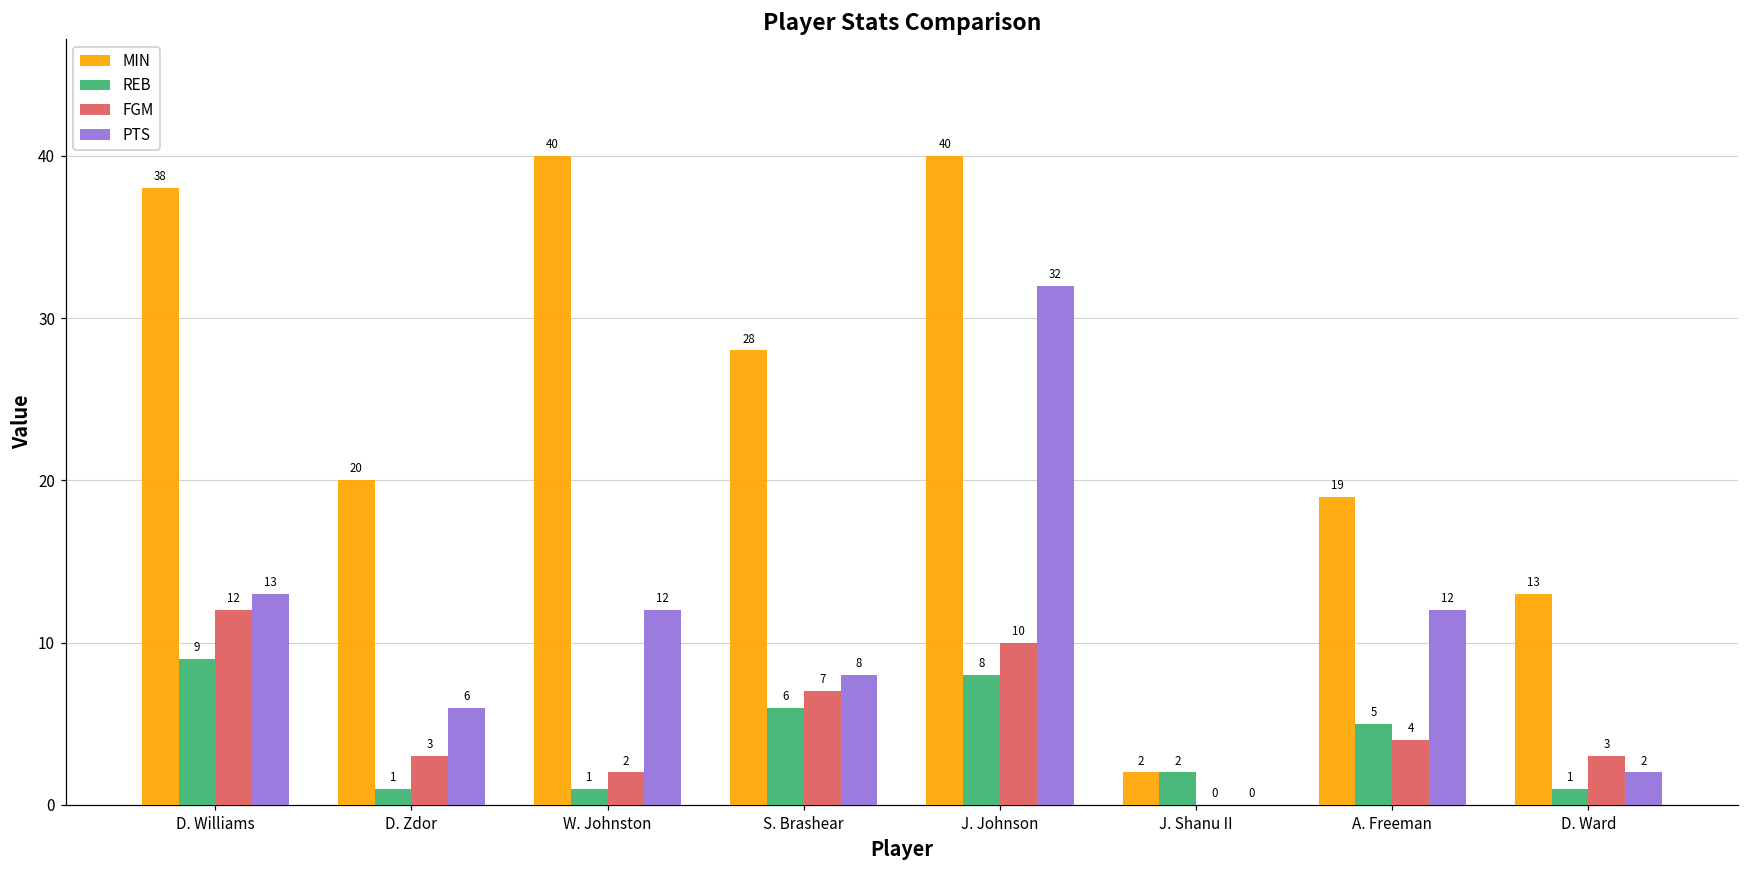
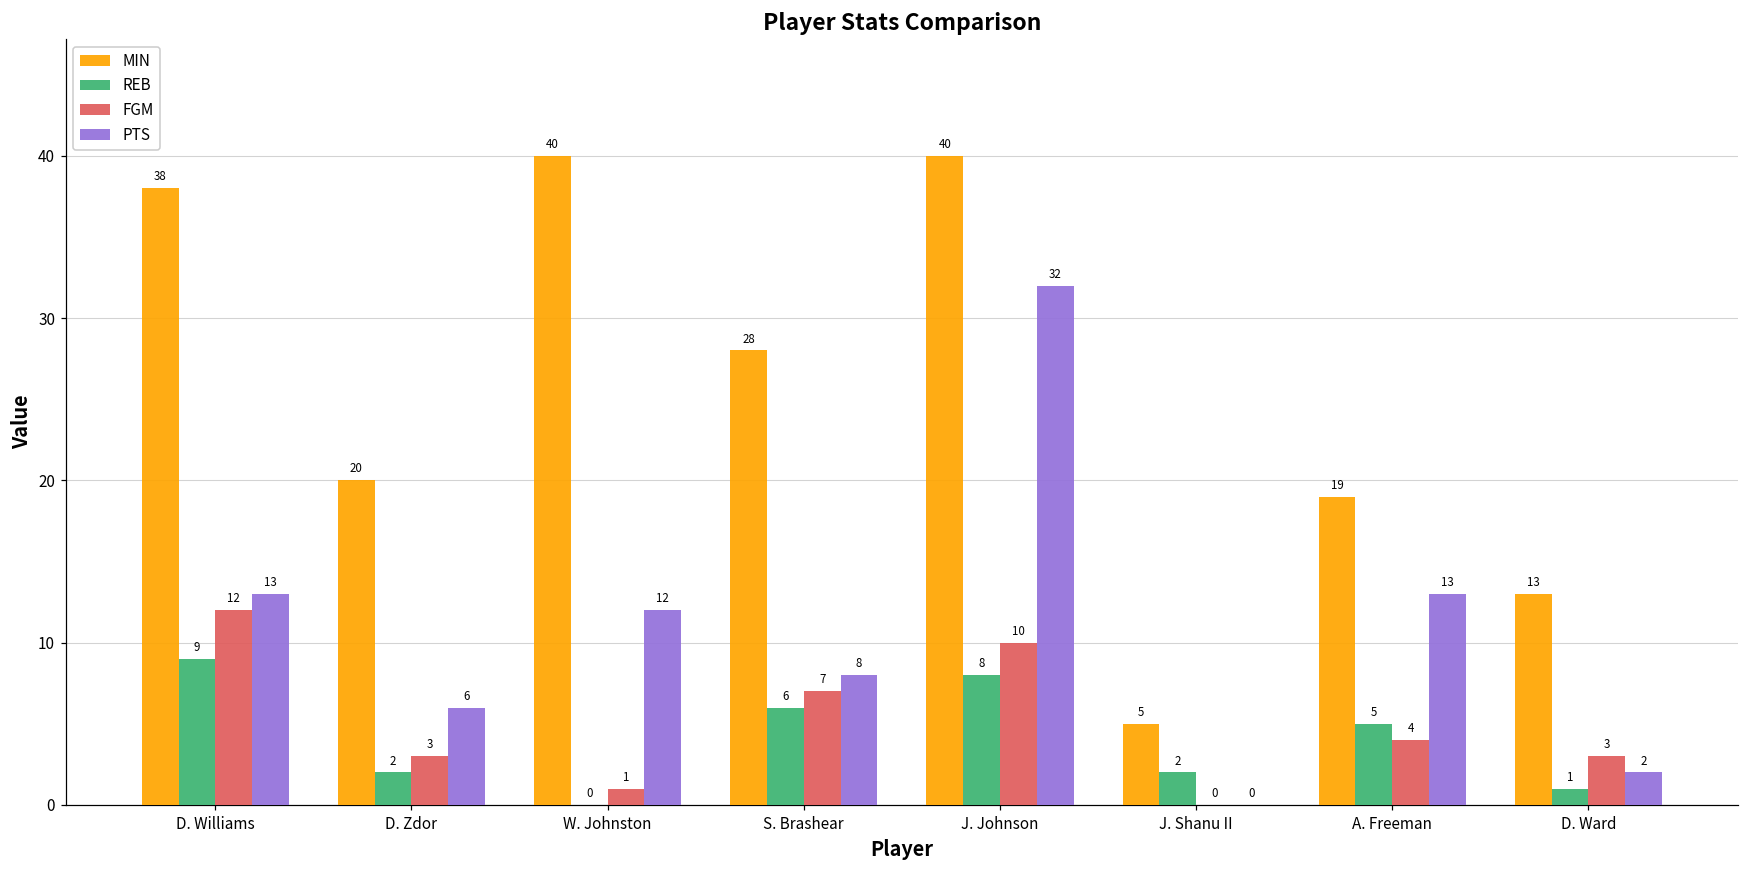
REB, D. Zdor: 1 -> 2
REB, W. Johnston: 1 -> 0
FGM, W. Johnston: 2 -> 1
MIN, J. Shanu II: 2 -> 5
PTS, A. Freeman: 12 -> 13
